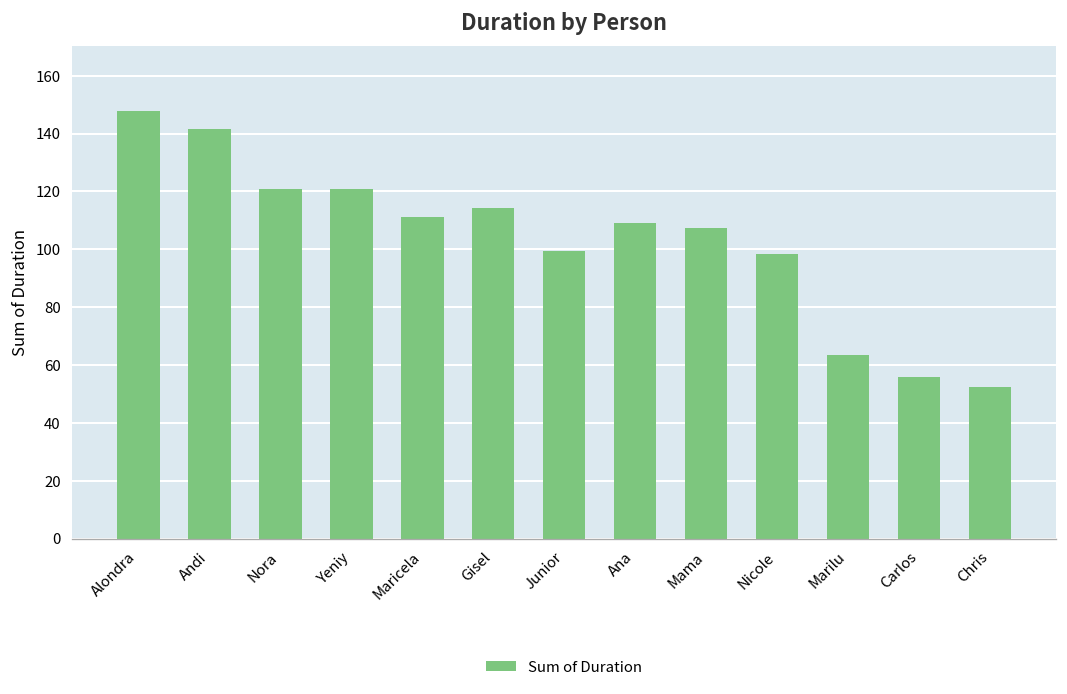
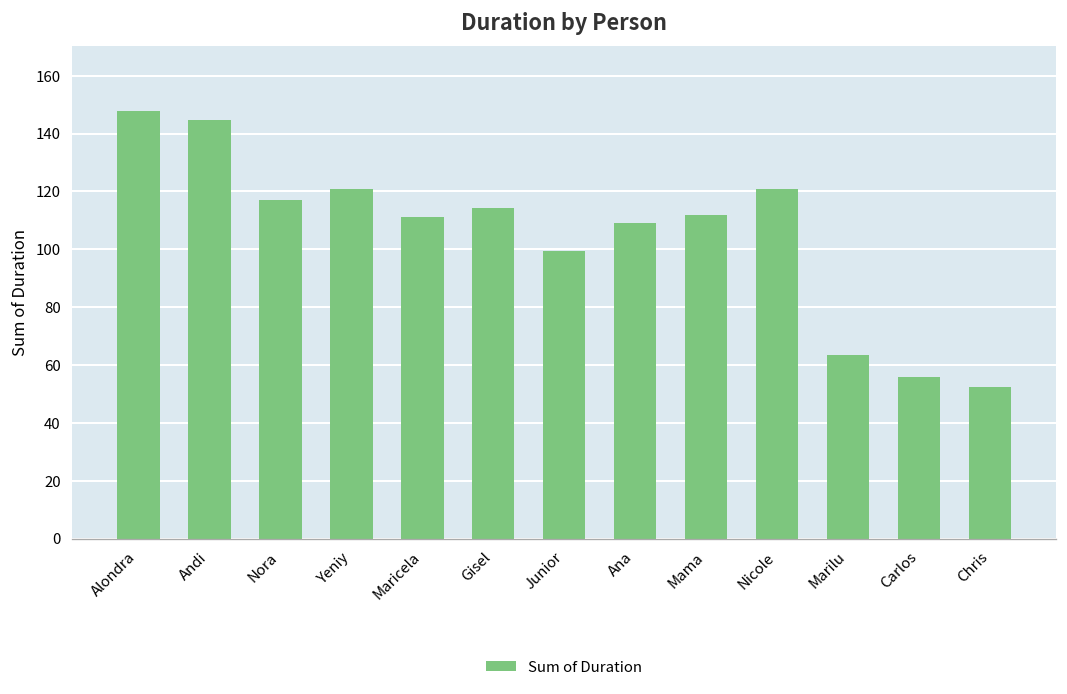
Andi: 141 -> 145
Nora: 121 -> 117
Mama: 108 -> 112
Nicole: 98 -> 121
